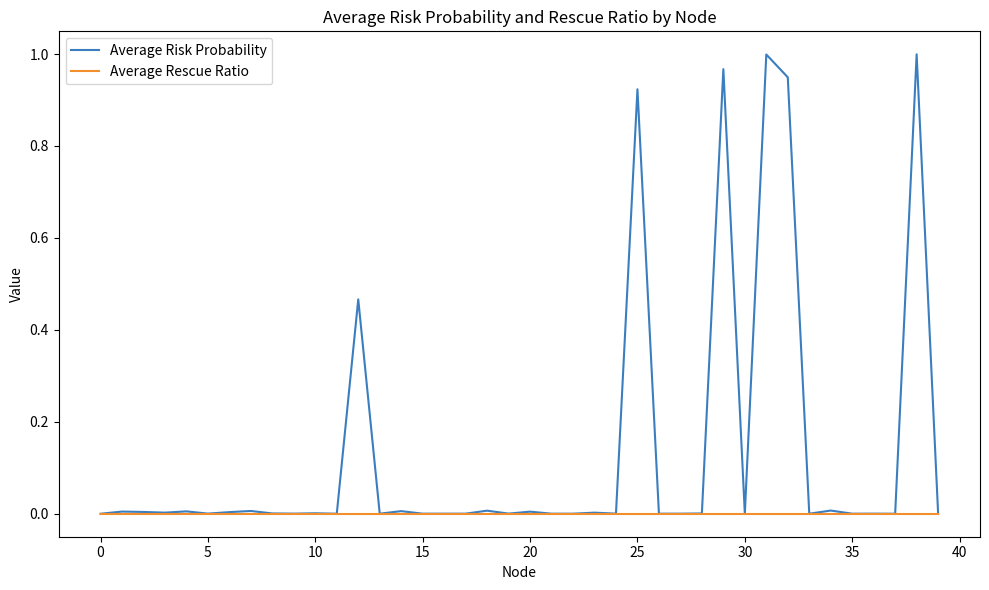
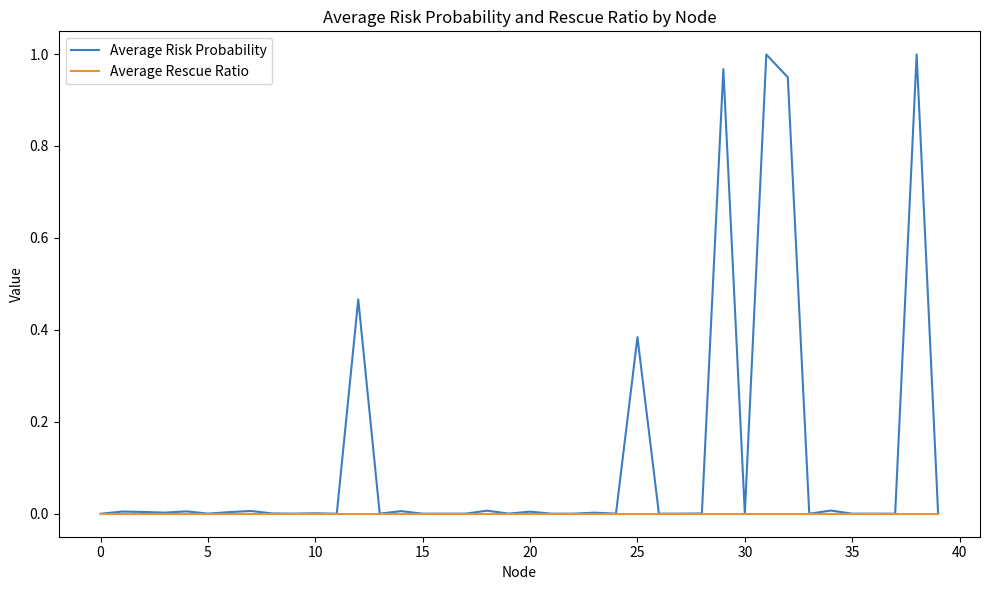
Average Risk Probability, 25: 0.92 -> 0.38
